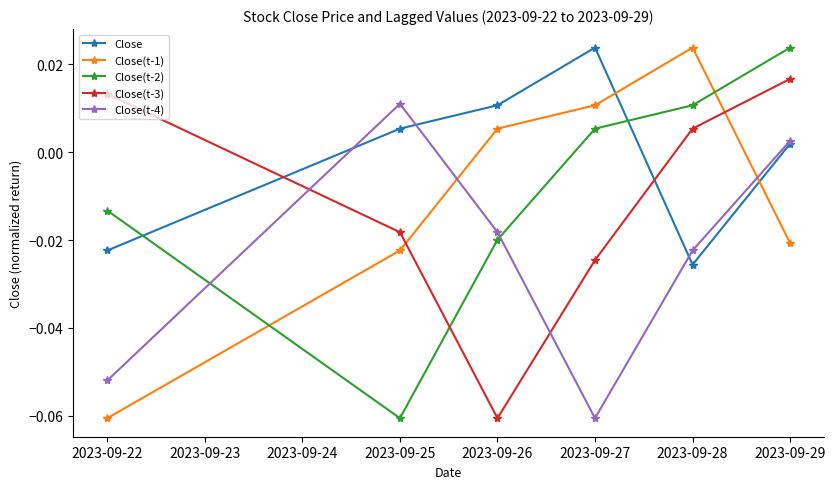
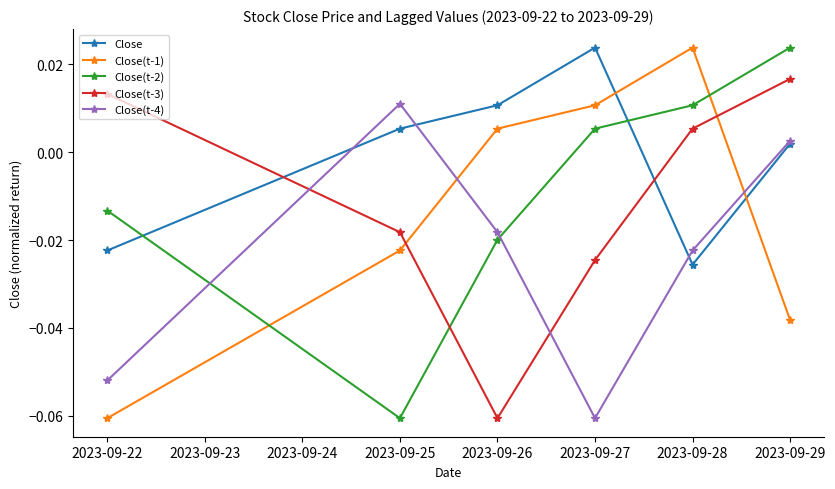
Close(t-1), 2023-09-29: -0.021 -> -0.038
